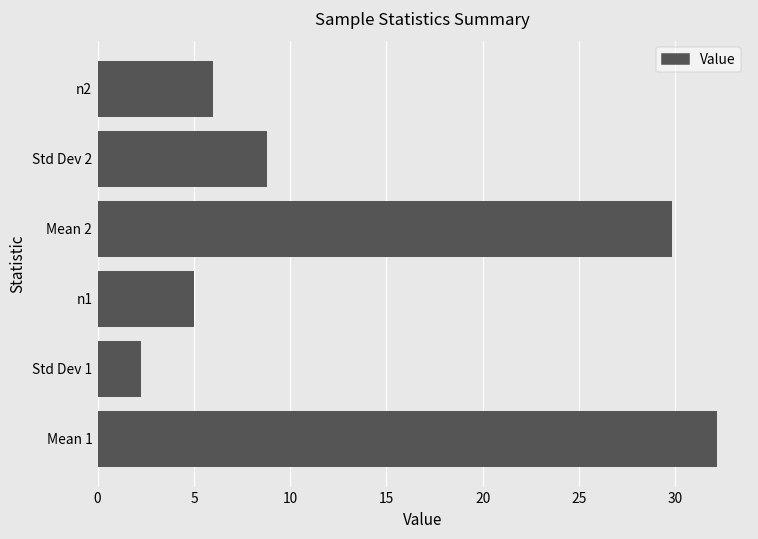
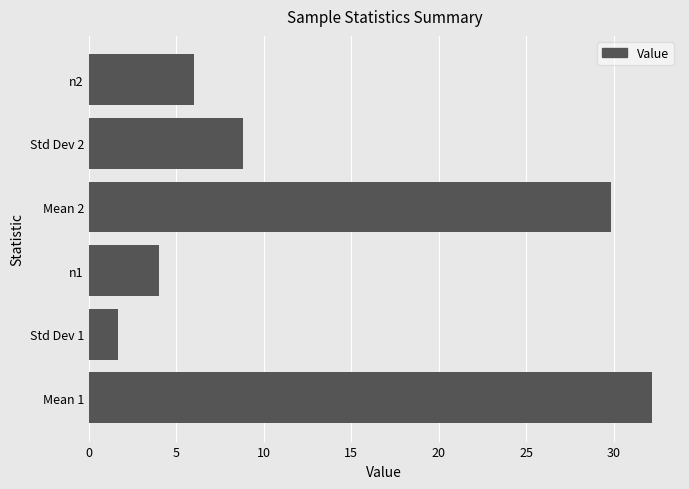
n1: 5 -> 4
Std Dev 1: 2.2 -> 1.7
